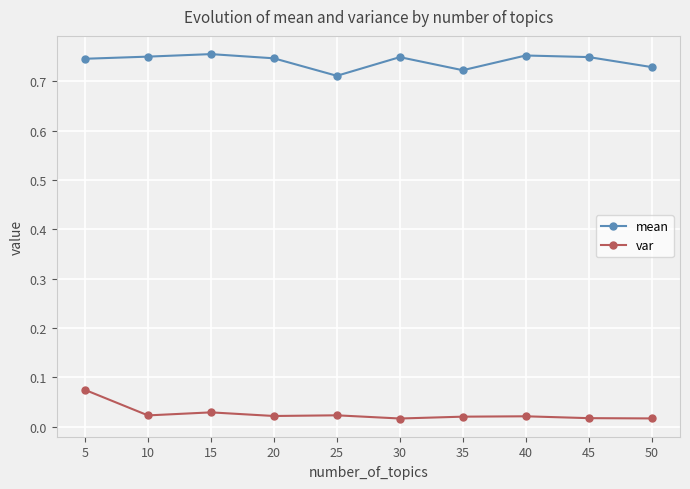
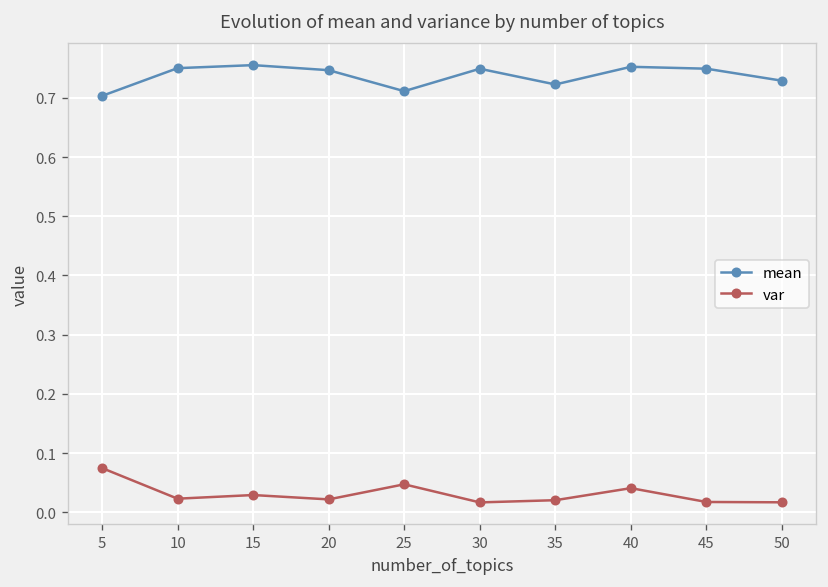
mean, 5: 0.75 -> 0.70
var, 25: 0.02 -> 0.05
var, 40: 0.02 -> 0.04
